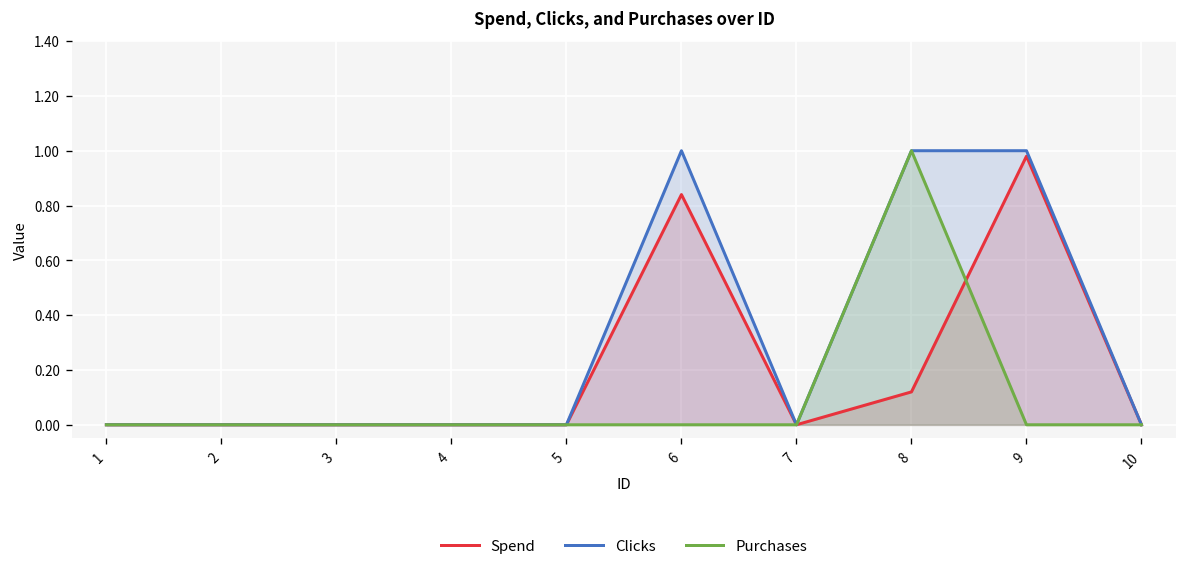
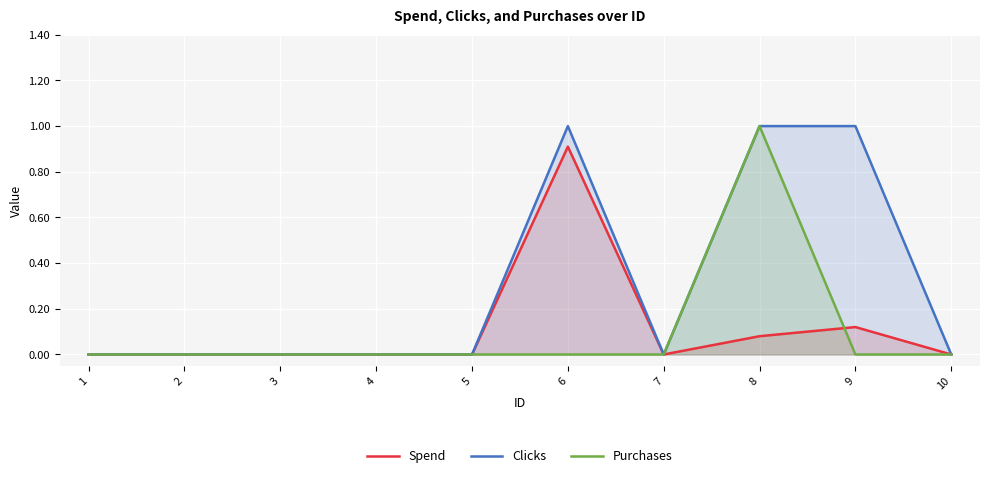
Spend, 6: 0.84 -> 0.91
Spend, 8: 0.12 -> 0.08
Spend, 9: 0.98 -> 0.12
